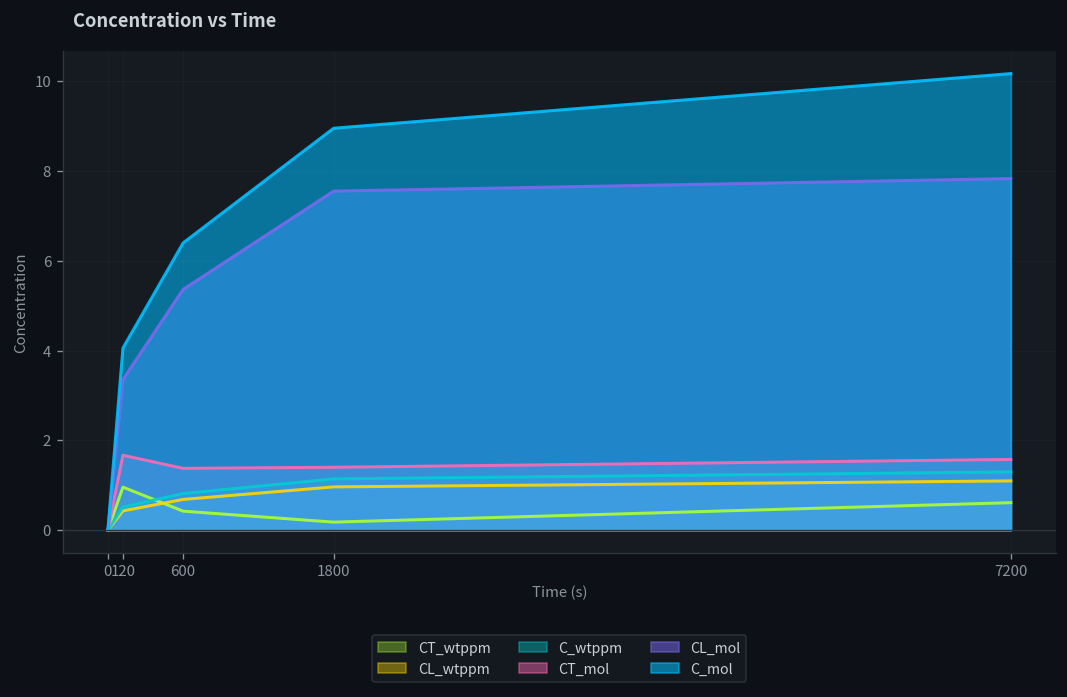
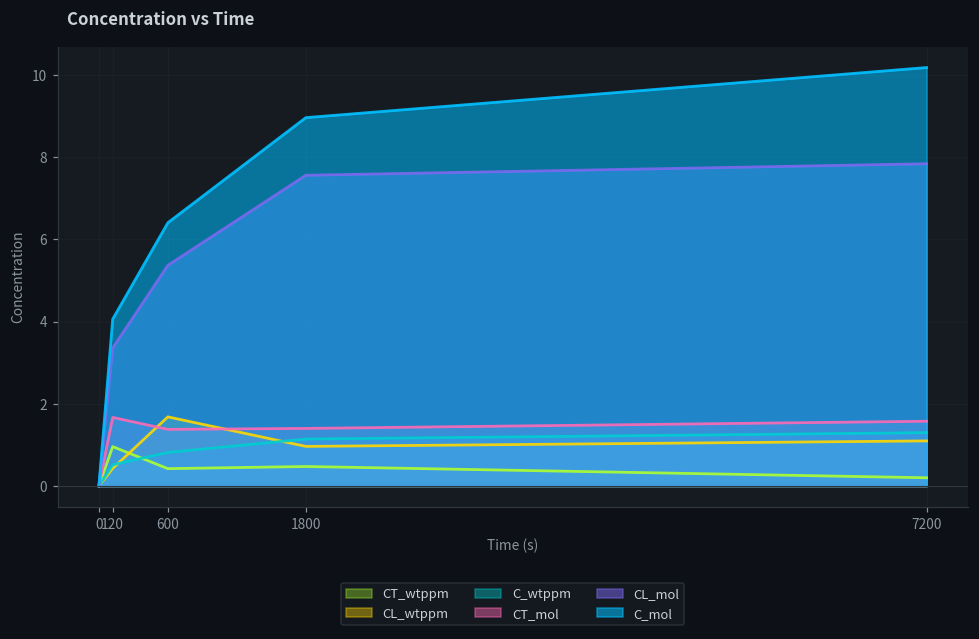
CL_wtppm, 600: 0.7 -> 1.7
CT_wtppm, 1800: 0.2 -> 0.5
CT_wtppm, 7200: 0.6 -> 0.2
